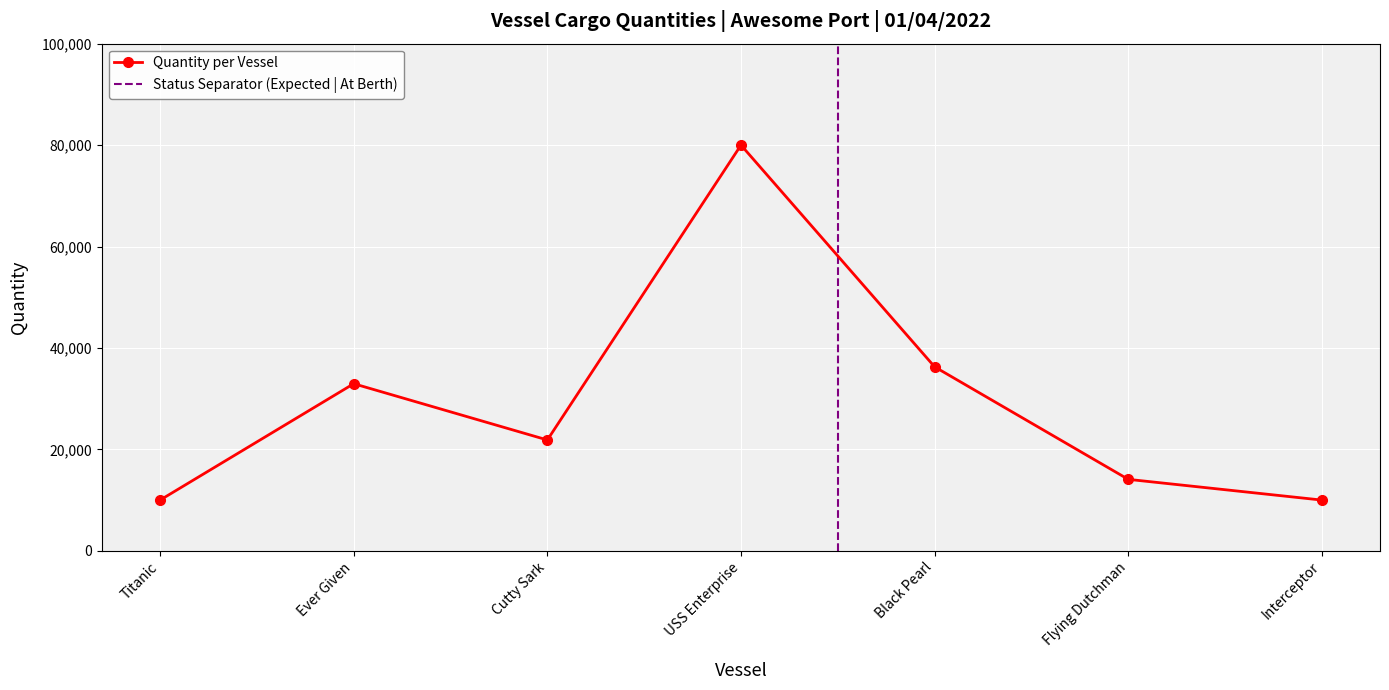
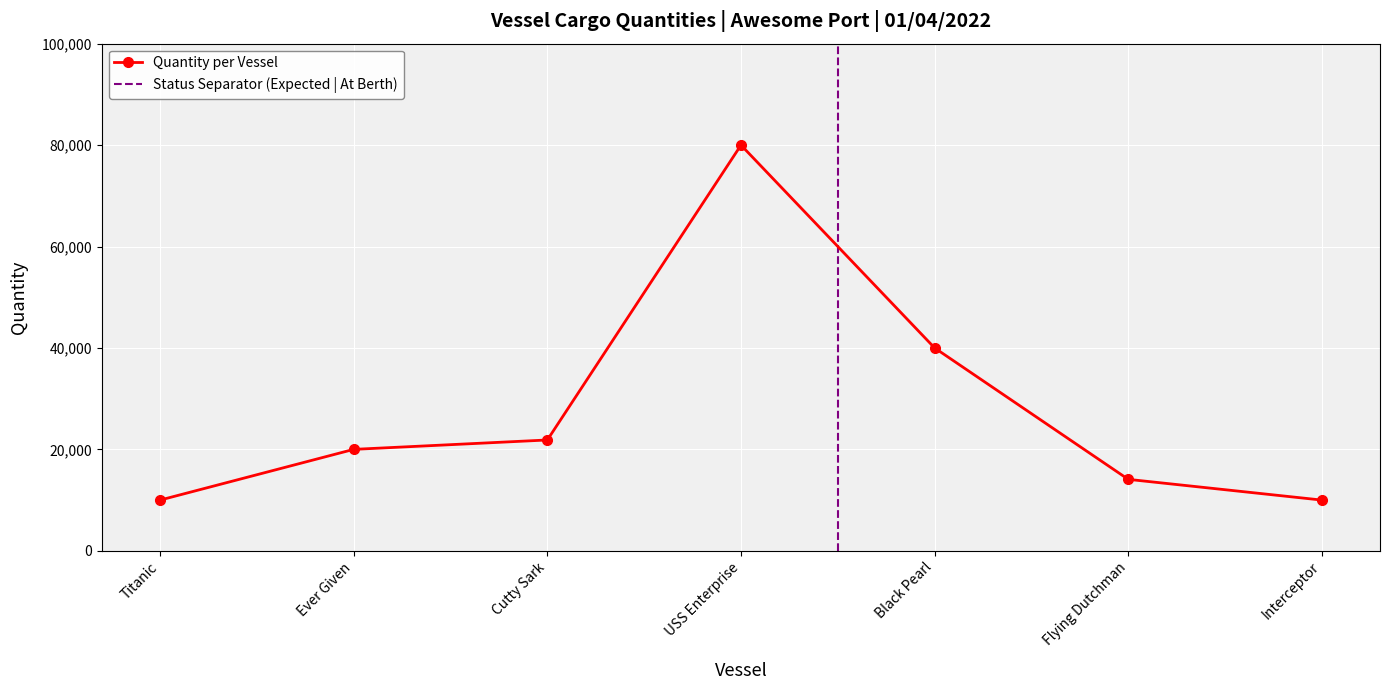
Ever Given: 33,000 -> 20,000
Black Pearl: 36,000 -> 40,000
